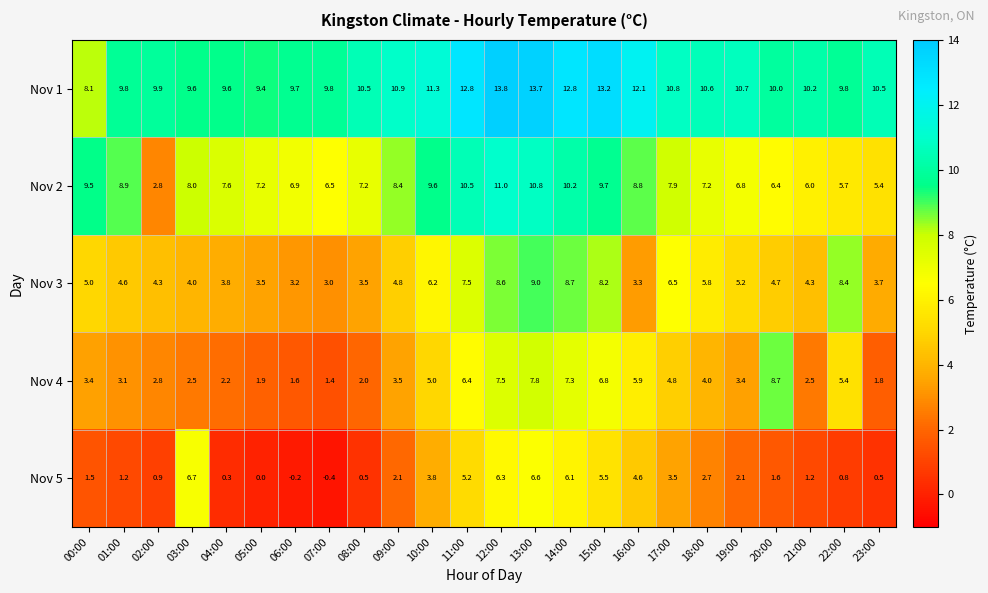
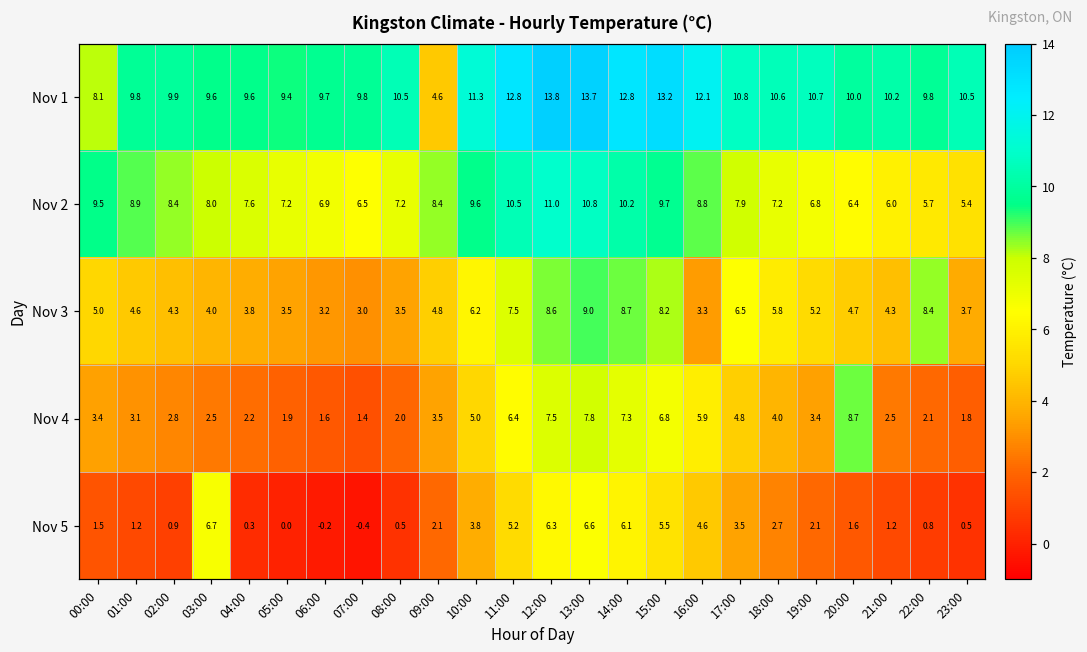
Nov 1, 09:00: 10.9 -> 4.6
Nov 2, 02:00: 2.8 -> 8.4
Nov 4, 22:00: 5.4 -> 2.1
